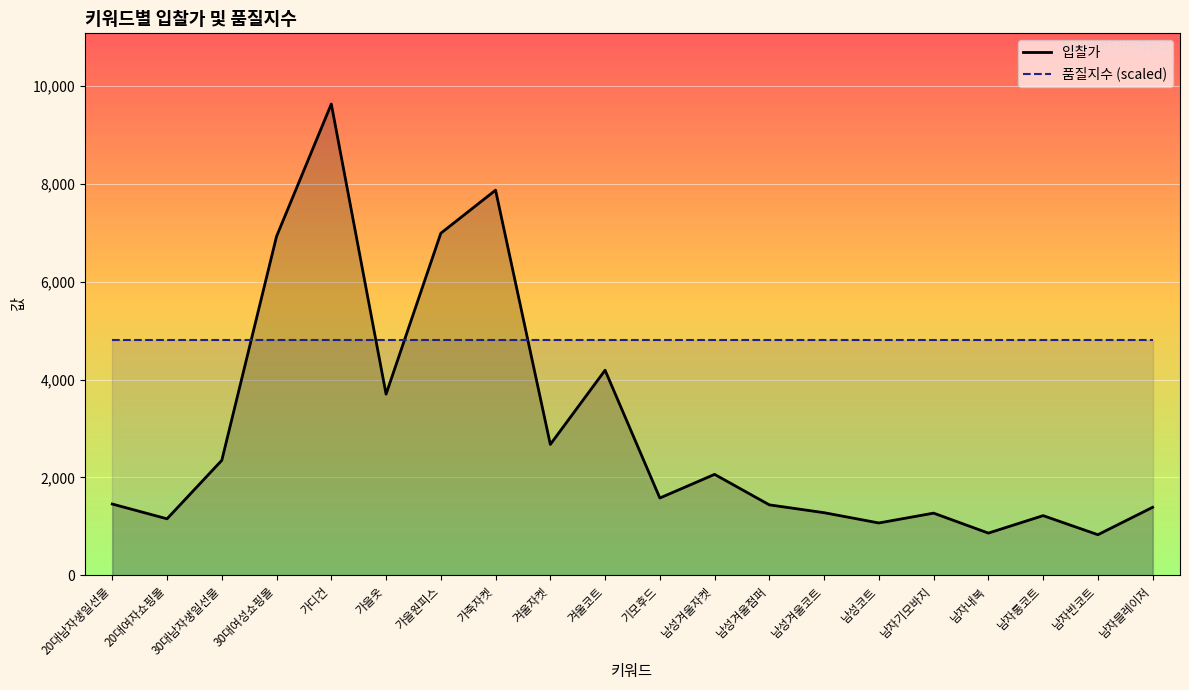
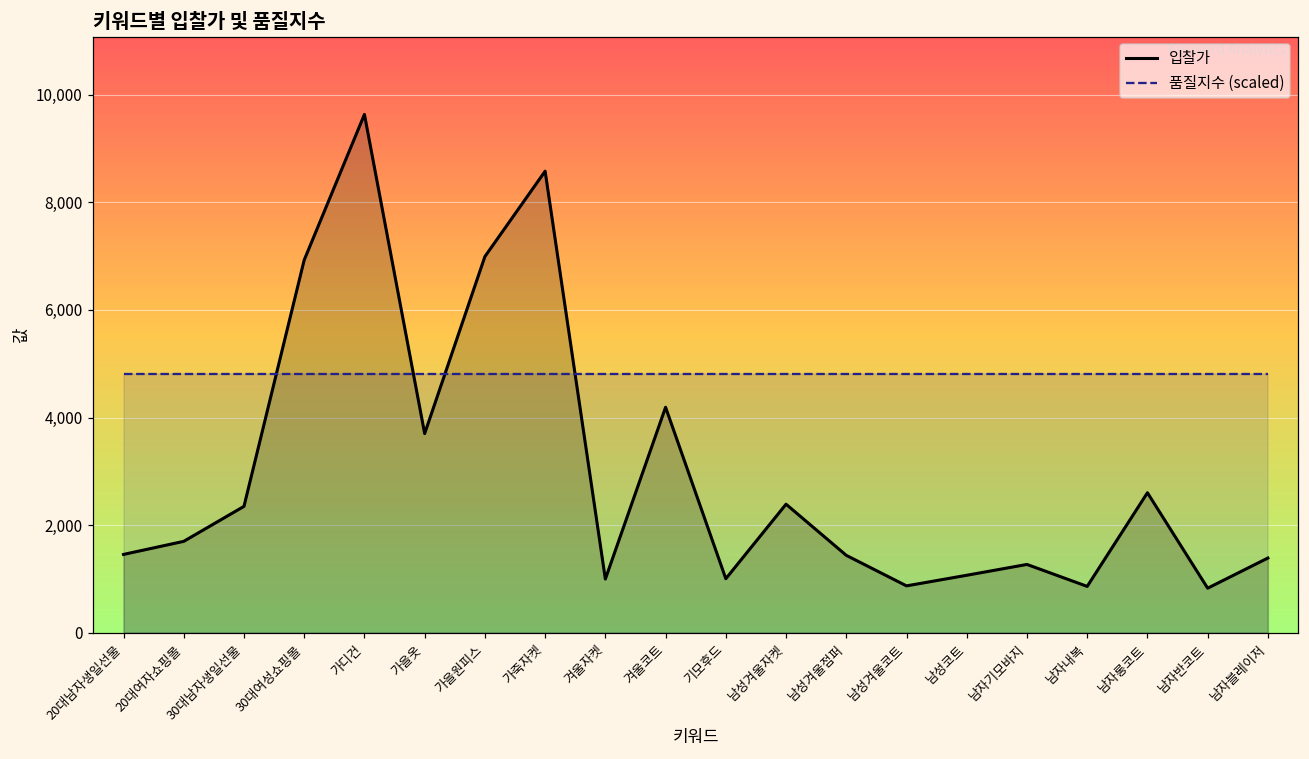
입찰가, 20대여자쇼핑몰: 1,200 -> 1,700
입찰가, 가죽자켓: 7,900 -> 8,600
입찰가, 겨울자켓: 2,700 -> 1,000
입찰가, 기모후드: 1,600 -> 1,000
입찰가, 남성겨울자켓: 2,100 -> 2,400
입찰가, 남성겨울코트: 1,300 -> 900
입찰가, 남자롱코트: 1,200 -> 2,600
